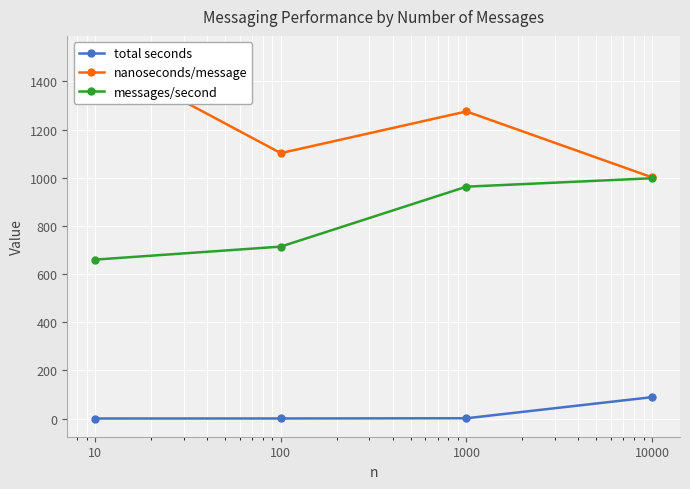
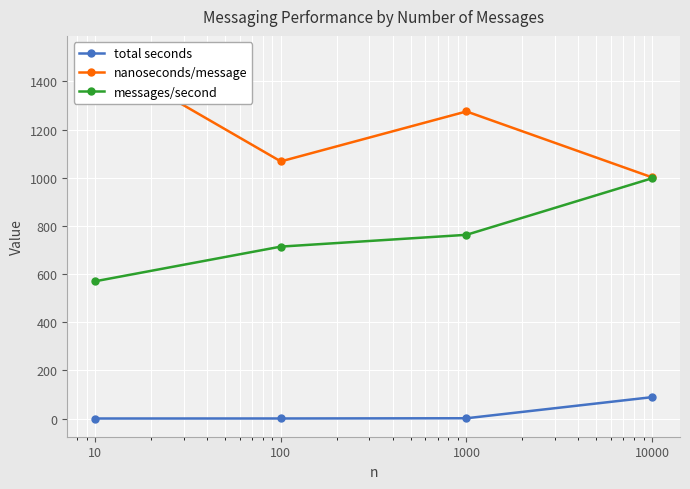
messages/second, 10: 660 -> 570
nanoseconds/message, 100: 1100 -> 1070
messages/second, 1000: 960 -> 760
